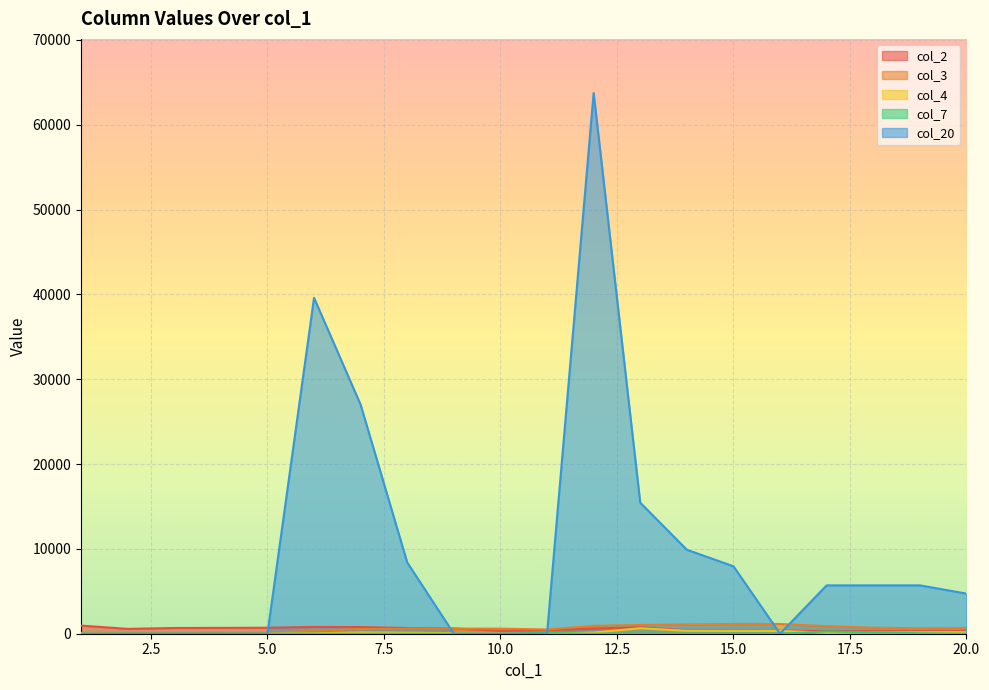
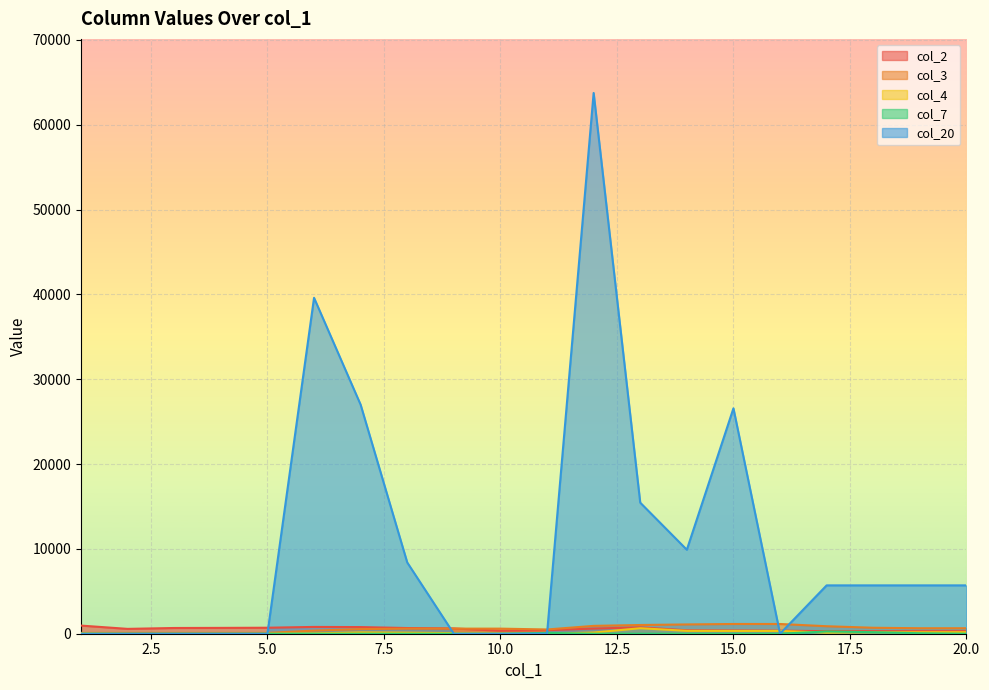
col_20, 15.0: 8000 -> 27000
col_20, 20.0: 5000 -> 6000
